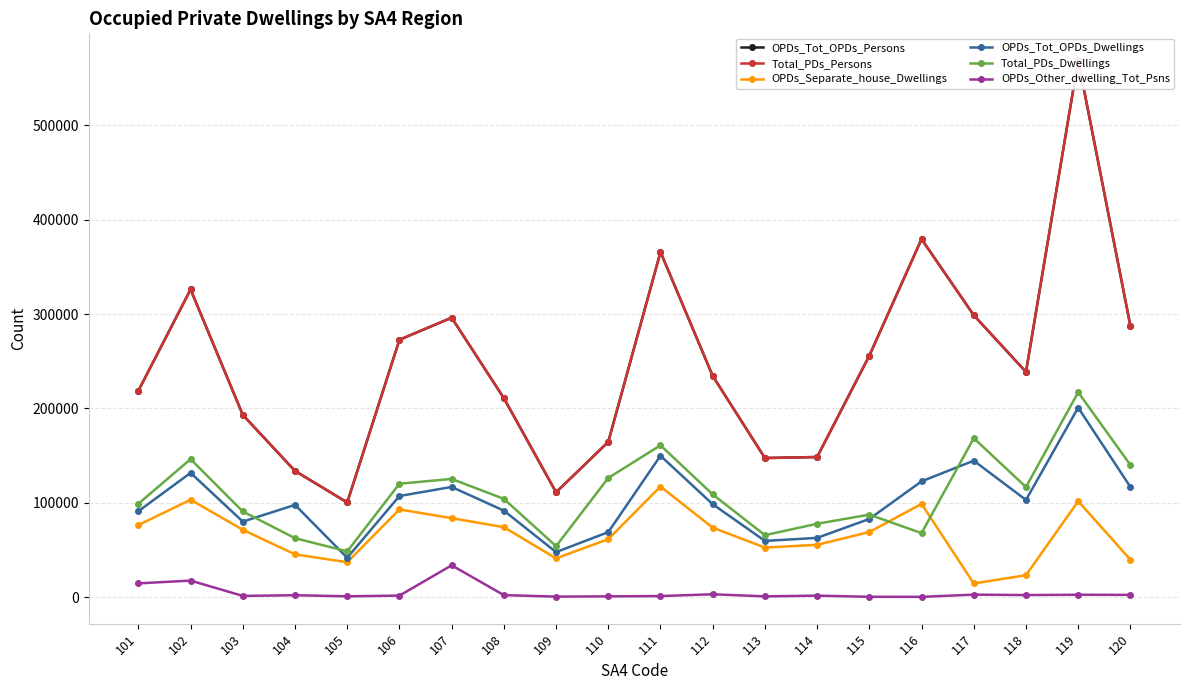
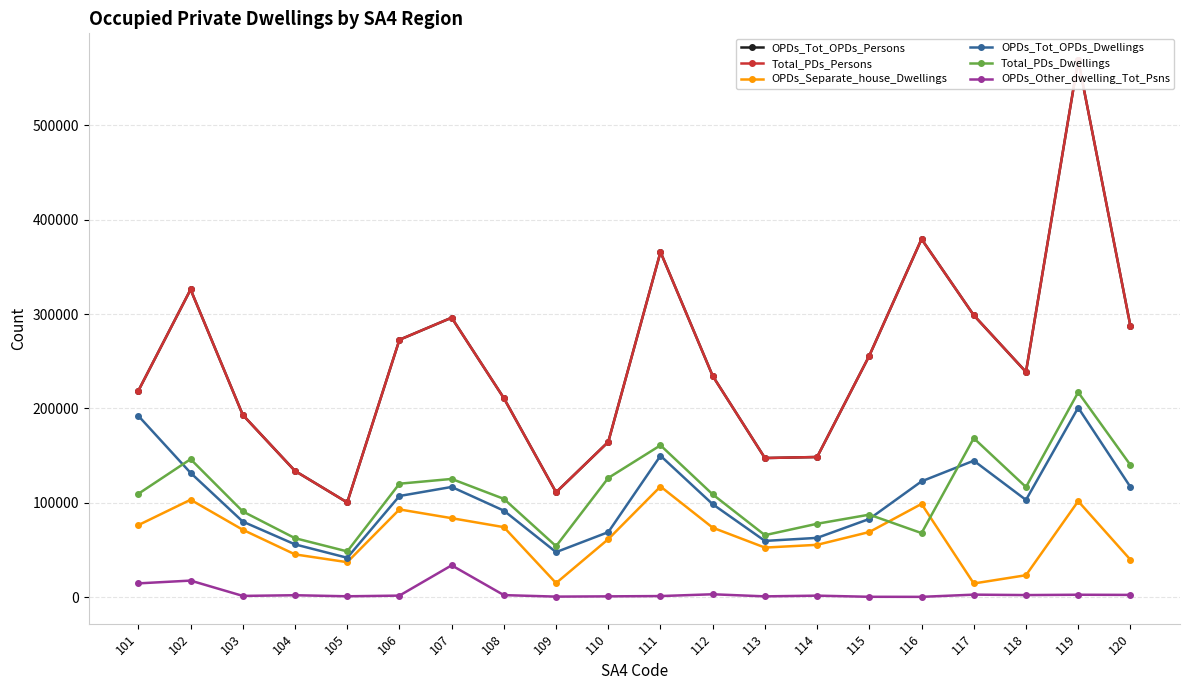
OPDs_Tot_OPDs_Dwellings, 101: 90000 -> 190000
Total_PDs_Dwellings, 101: 100000 -> 110000
OPDs_Tot_OPDs_Dwellings, 104: 100000 -> 60000
OPDs_Separate_house_Dwellings, 109: 40000 -> 10000
